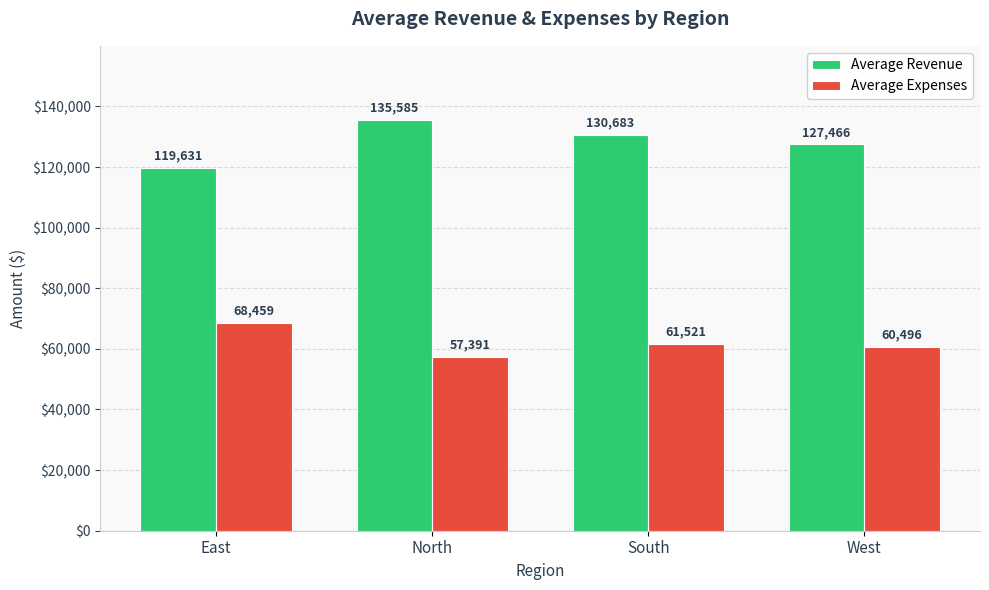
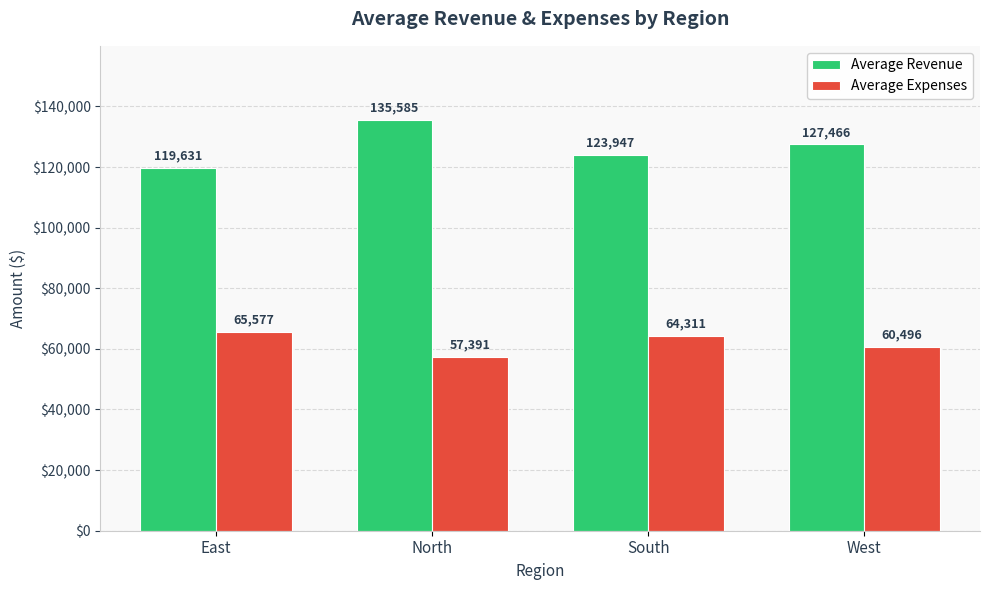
Average Expenses, East: 68,459 -> 65,577
Average Revenue, South: 130,683 -> 123,947
Average Expenses, South: 61,521 -> 64,311
